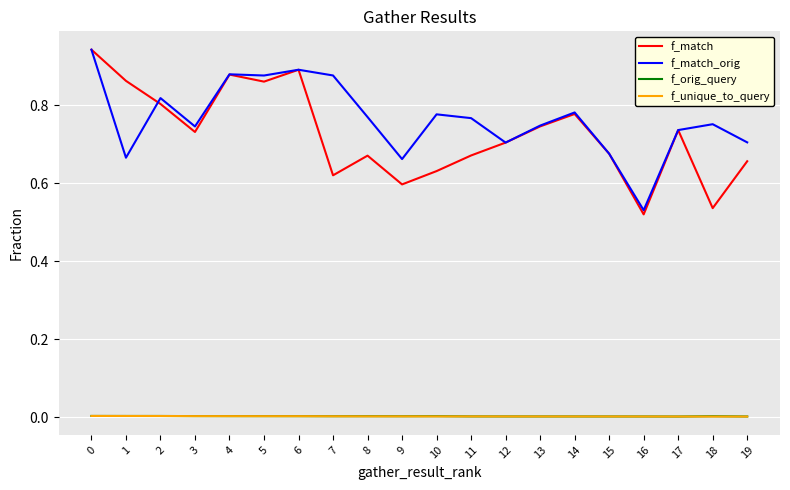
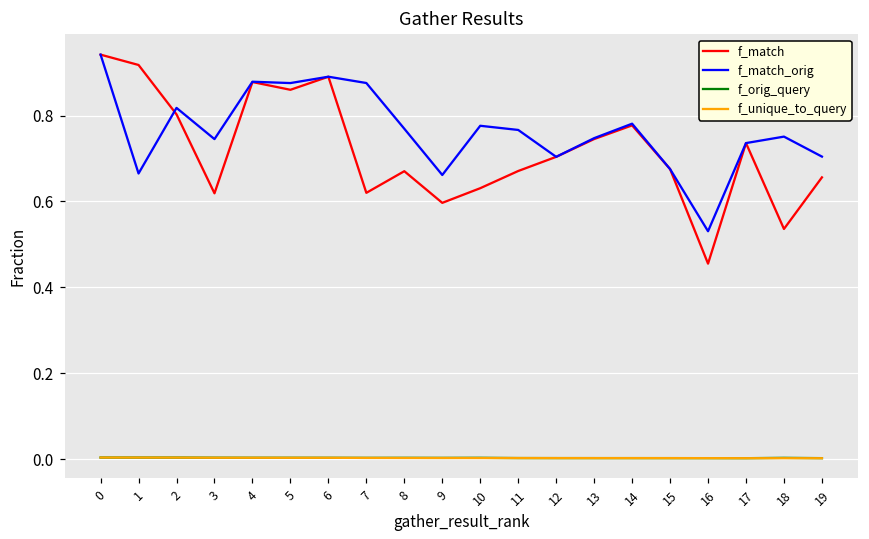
f_match, 1: 0.86 -> 0.92
f_match, 3: 0.73 -> 0.62
f_match, 16: 0.52 -> 0.46
